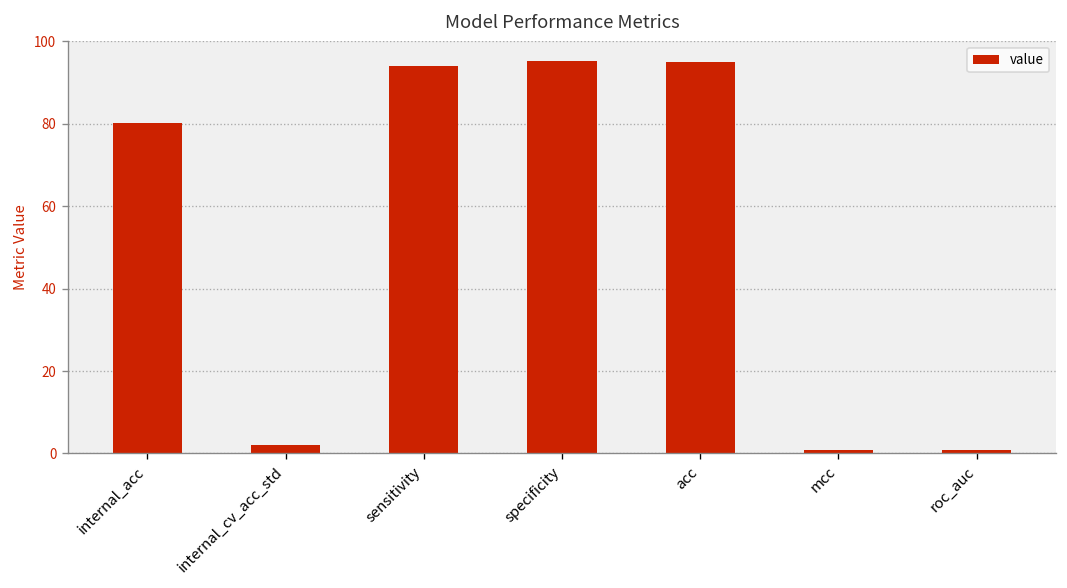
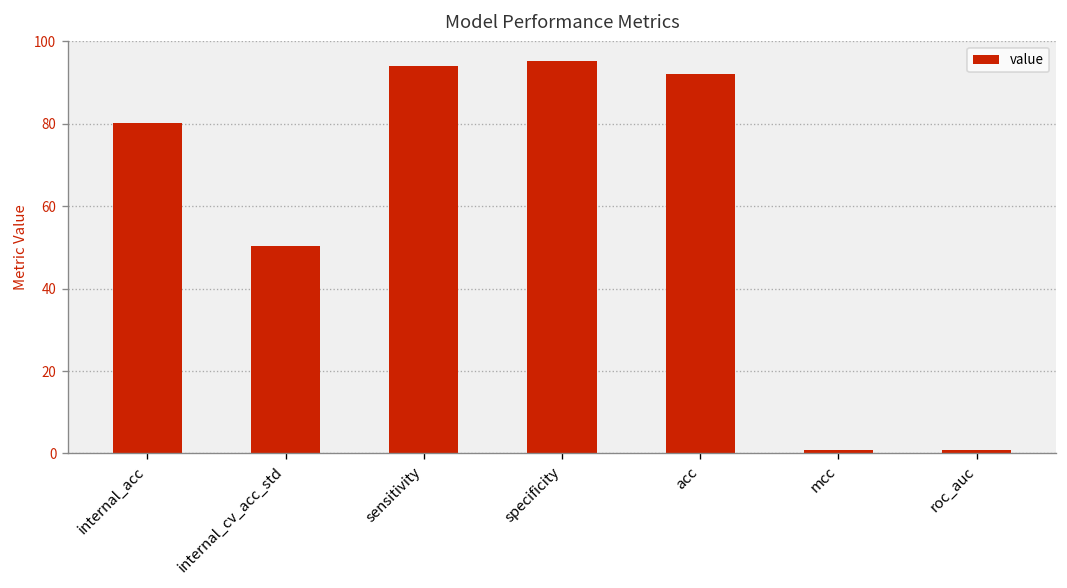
internal_cv_acc_std: 2 -> 50
acc: 95 -> 92
